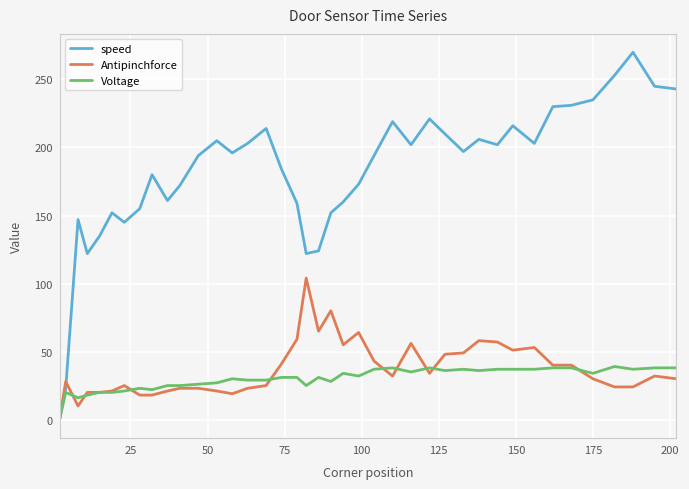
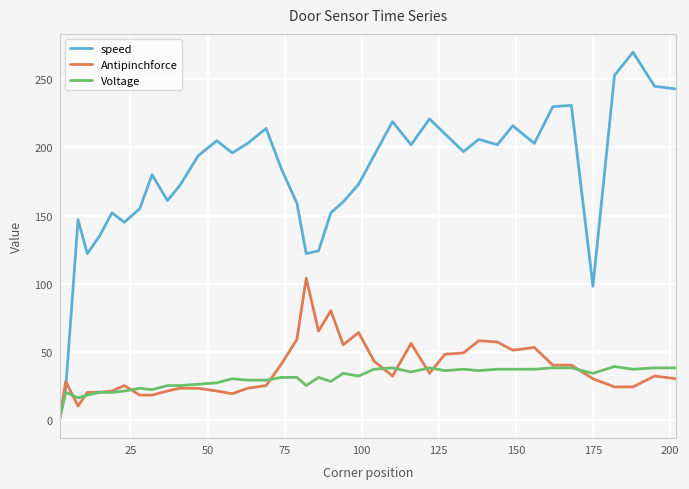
speed, 175: 235 -> 98
